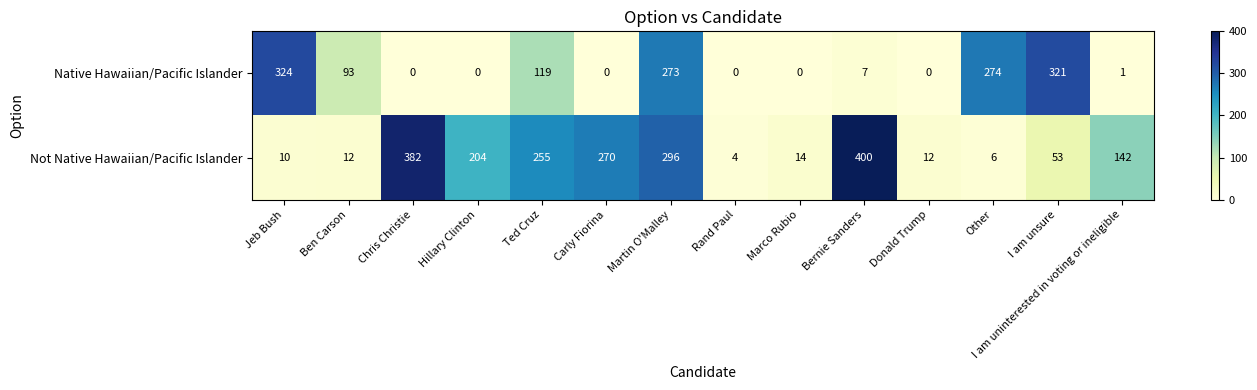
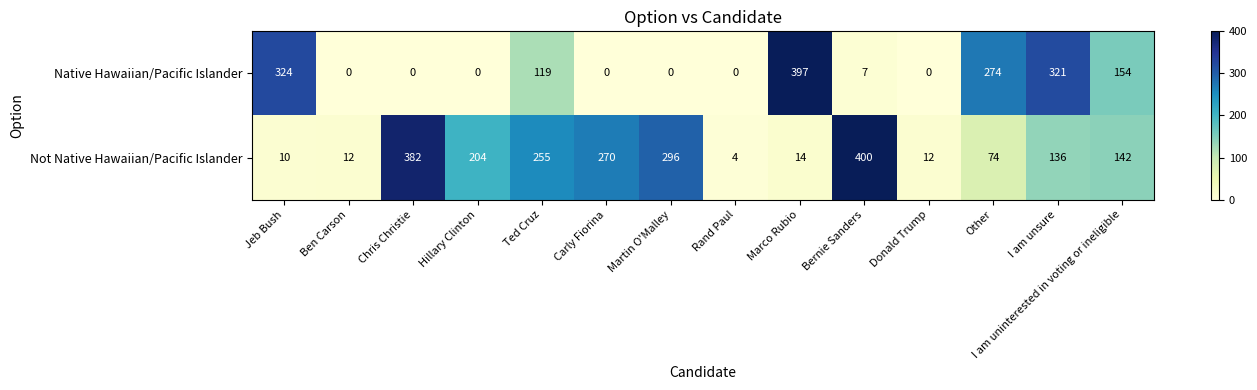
Native Hawaiian/Pacific Islander, Ben Carson: 93 -> 0
Native Hawaiian/Pacific Islander, Martin O'Malley: 273 -> 0
Native Hawaiian/Pacific Islander, Marco Rubio: 0 -> 397
Native Hawaiian/Pacific Islander, I am uninterested in voting or ineligible: 1 -> 154
Not Native Hawaiian/Pacific Islander, Other: 6 -> 74
Not Native Hawaiian/Pacific Islander, I am unsure: 53 -> 136
